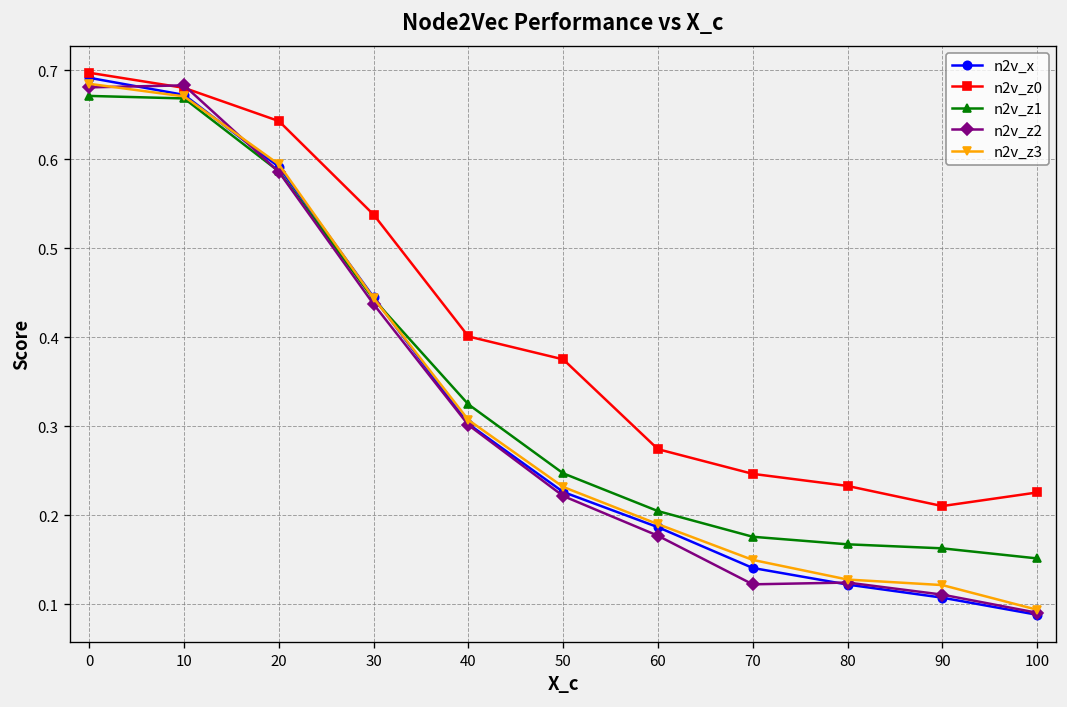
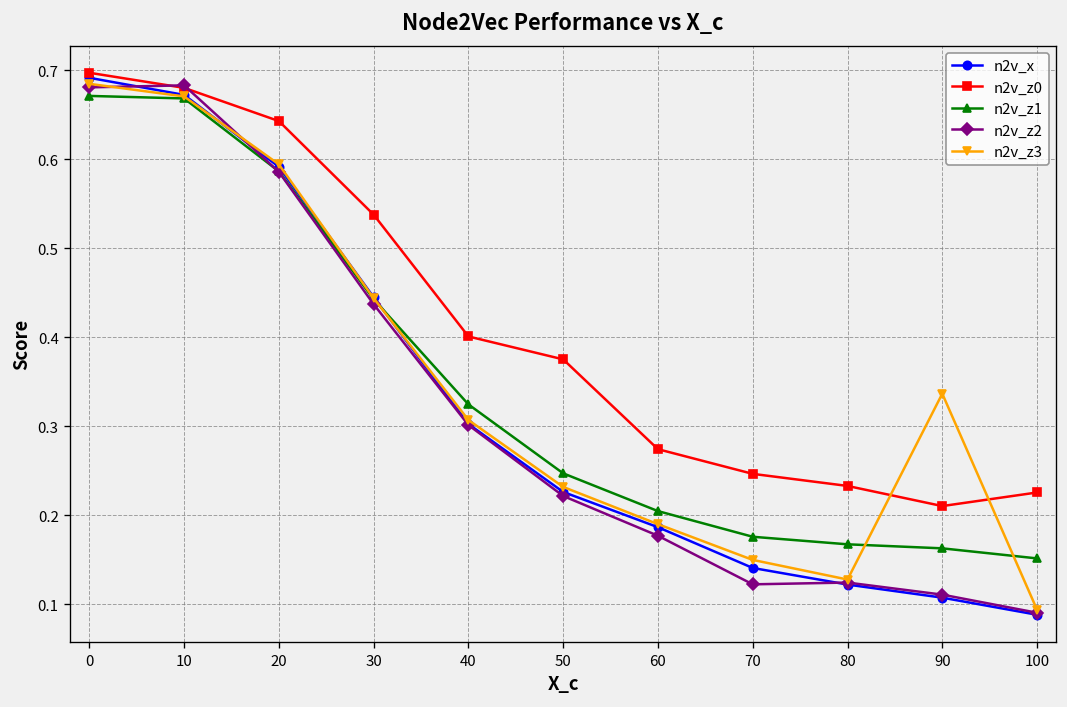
n2v_z3, 90: 0.12 -> 0.34
